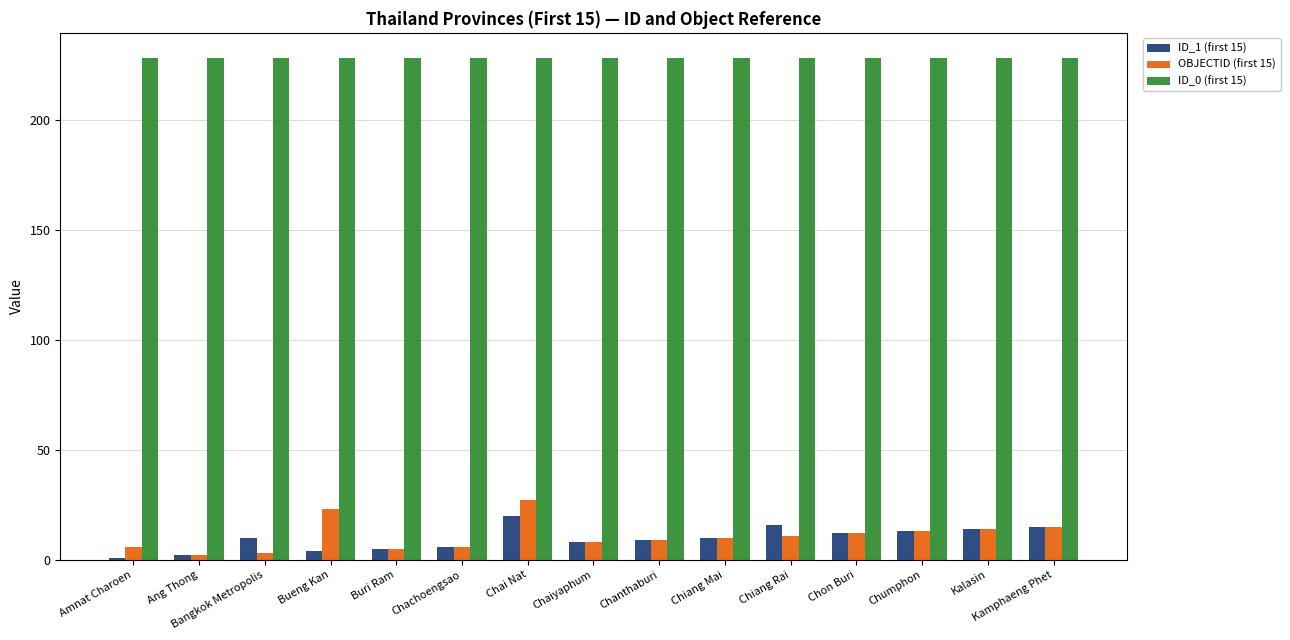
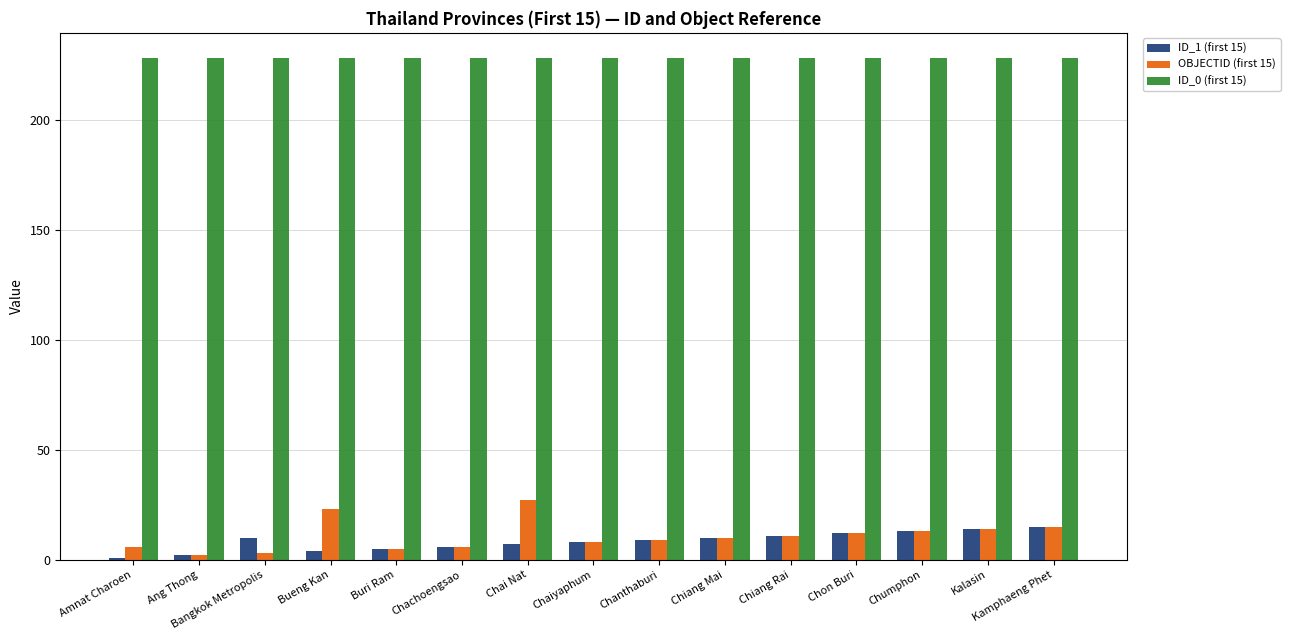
ID_1 (first 15), Chai Nat: 20 -> 7
ID_1 (first 15), Chiang Rai: 16 -> 11
